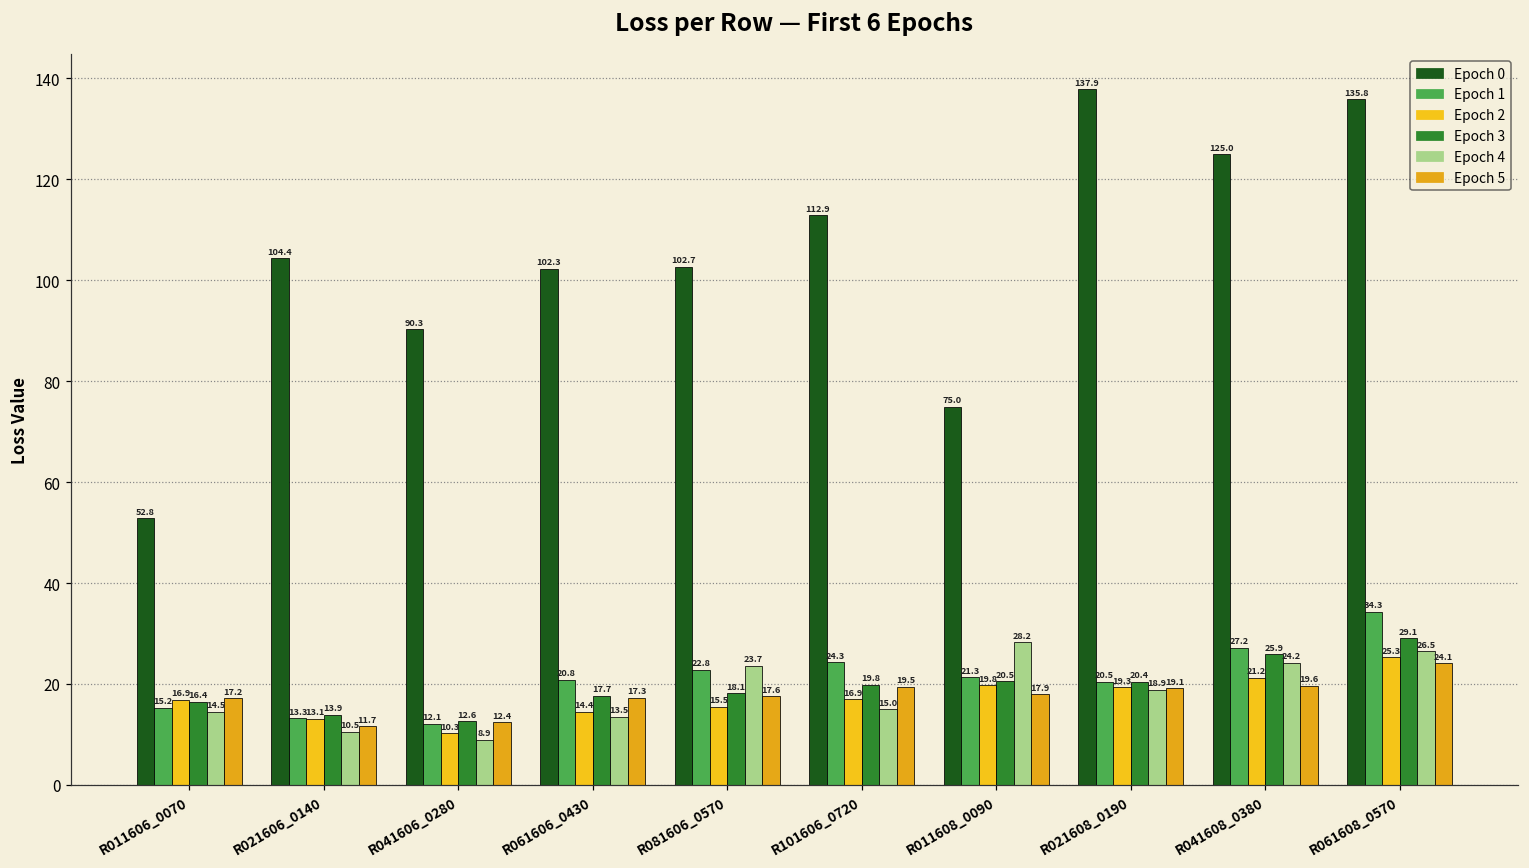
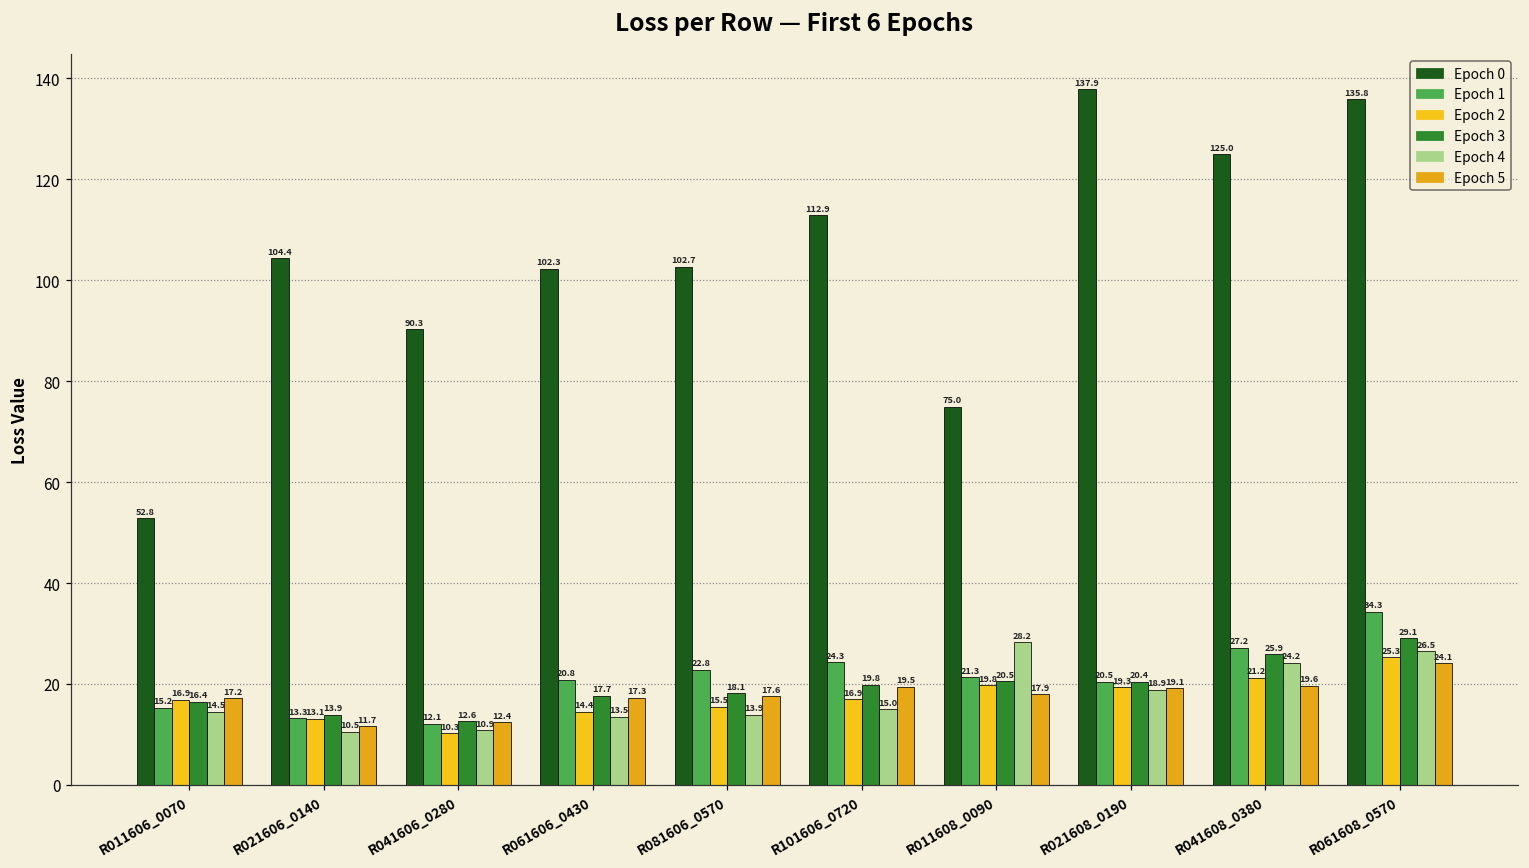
Epoch 4, R041606_0280: 8.9 -> 10.9
Epoch 4, R081606_0570: 23.7 -> 13.9
